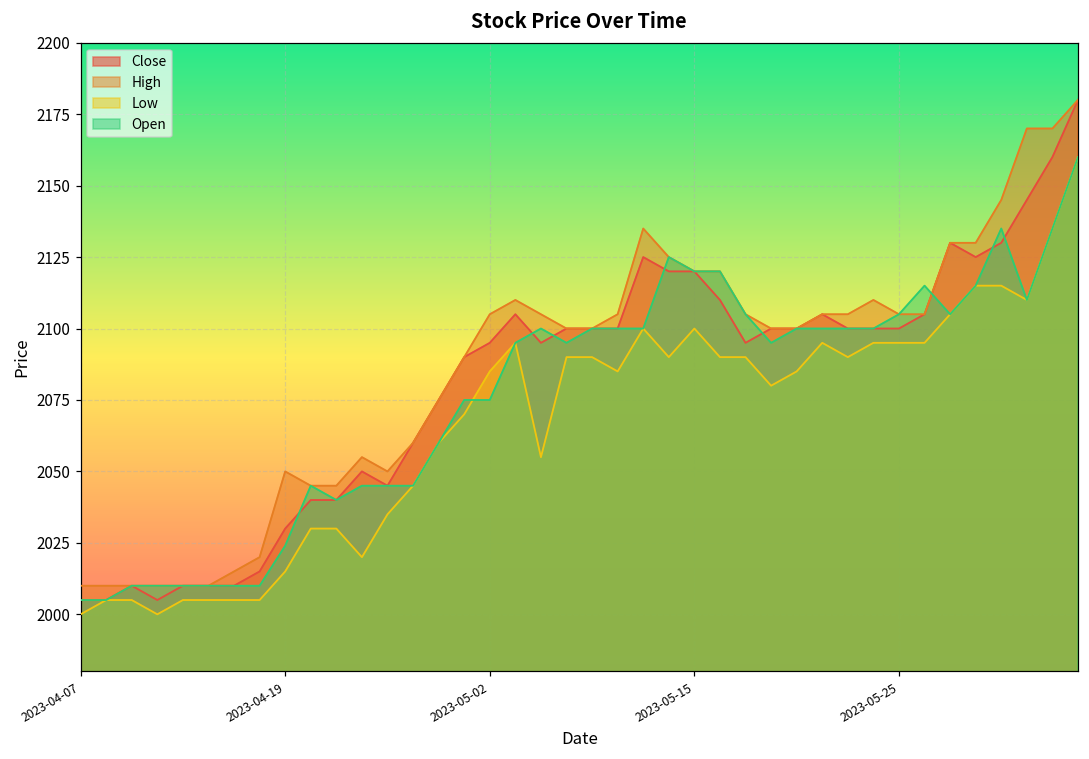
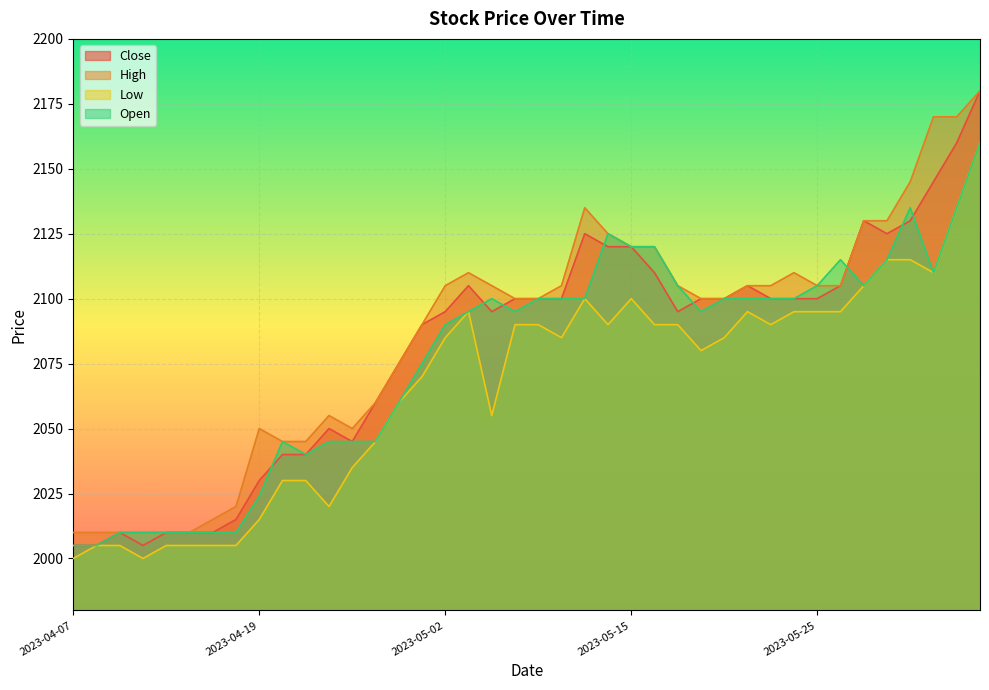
Open, 2023-05-02: 2075 -> 2090
